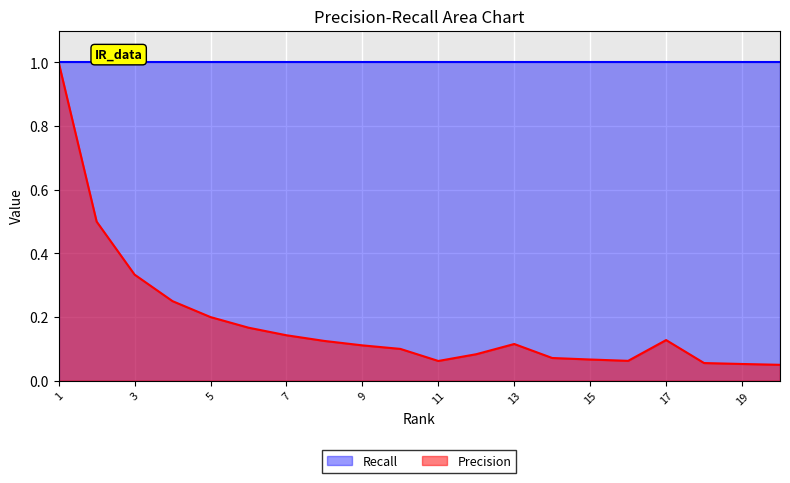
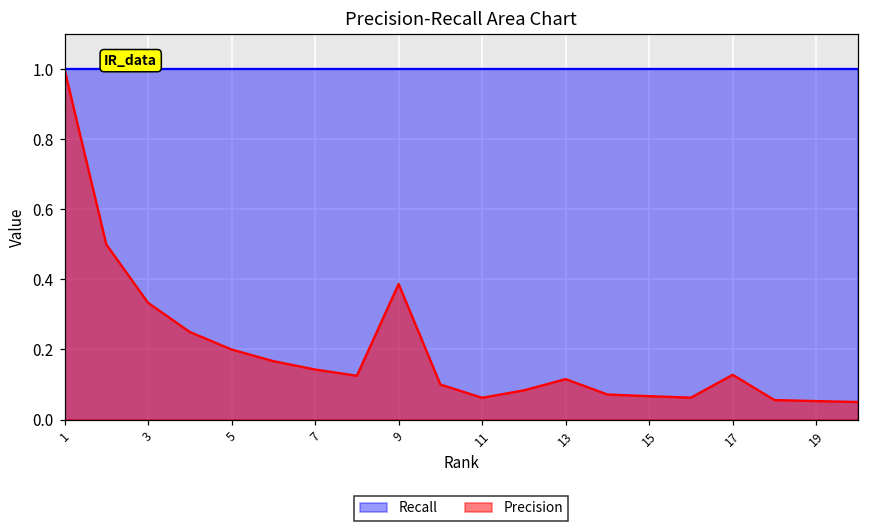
Precision, 9: 0.11 -> 0.39
